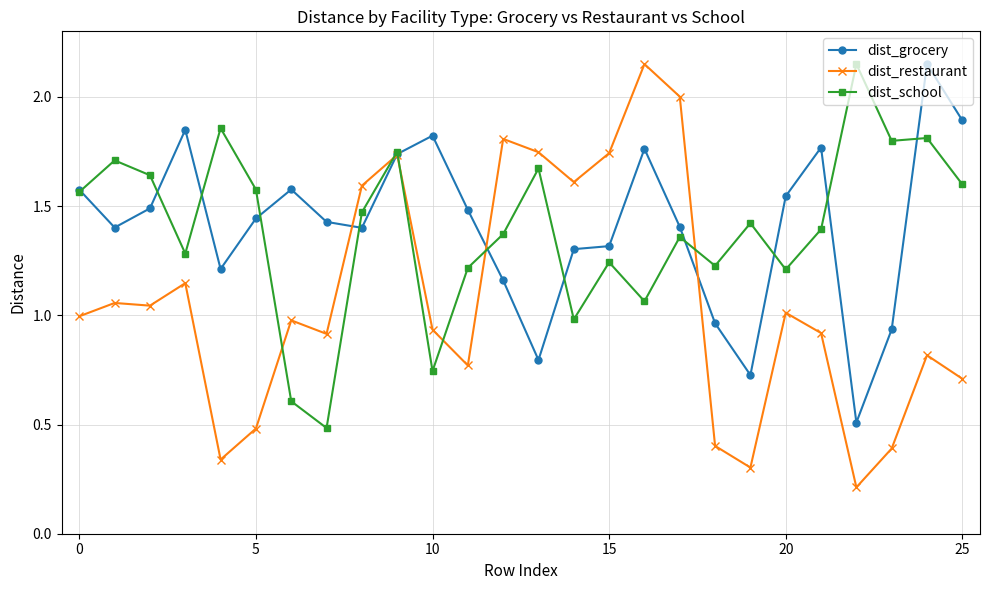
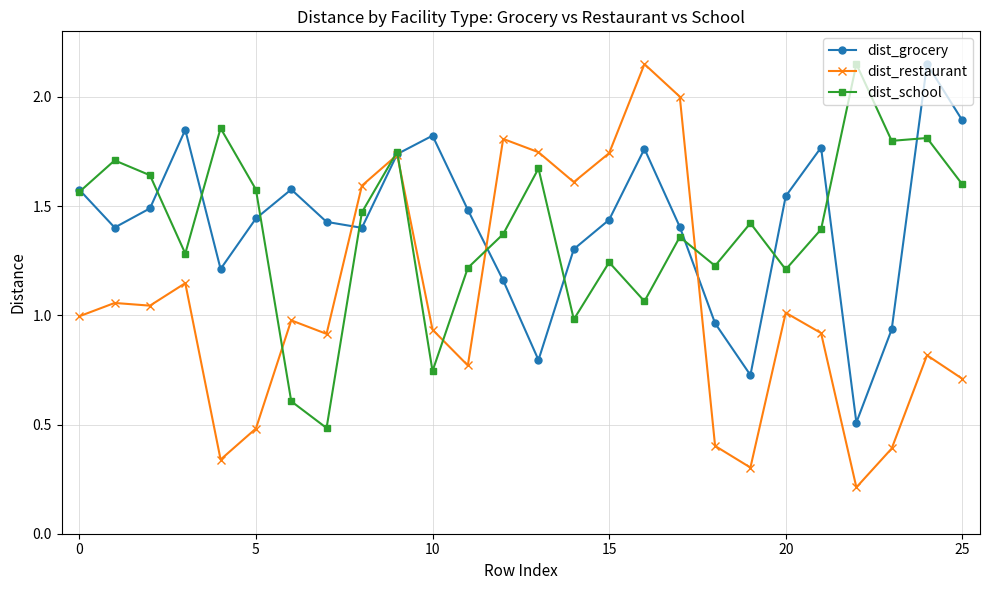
dist_grocery, 15: 1.32 -> 1.44
